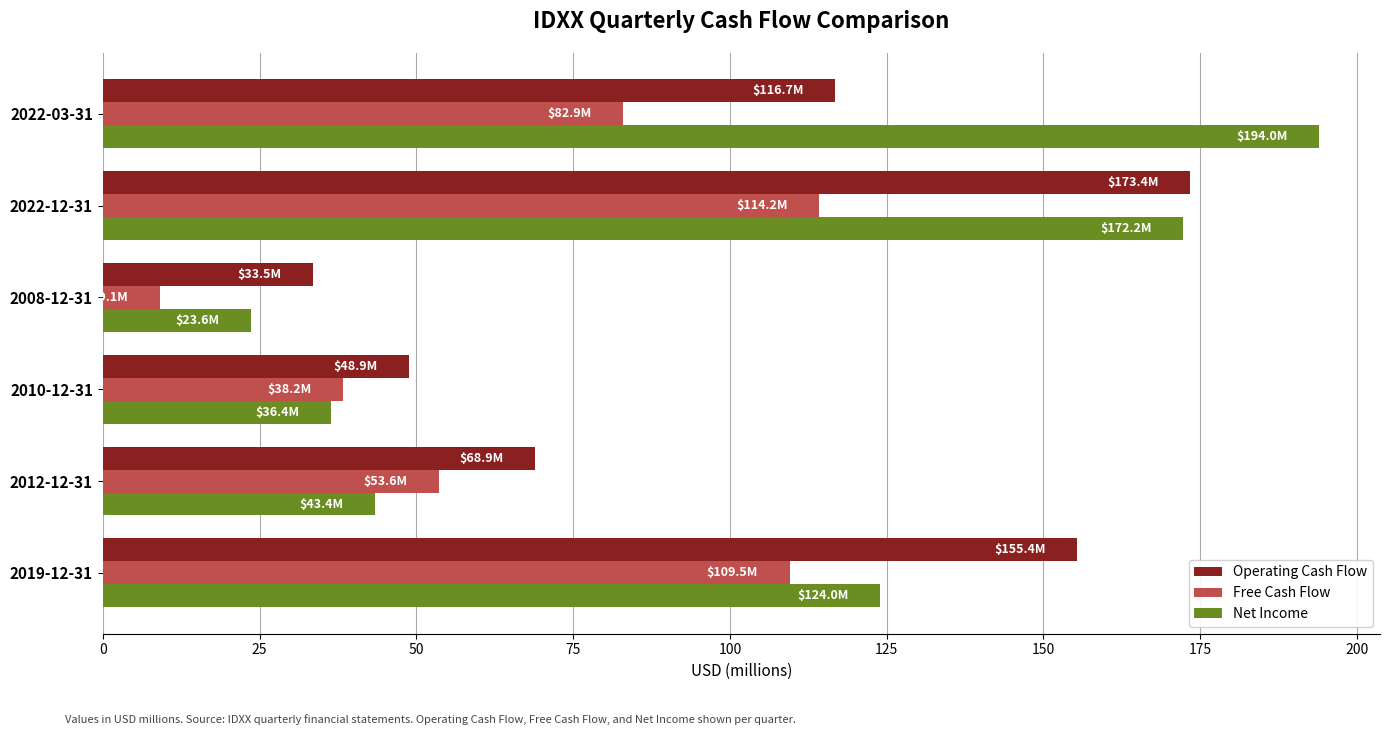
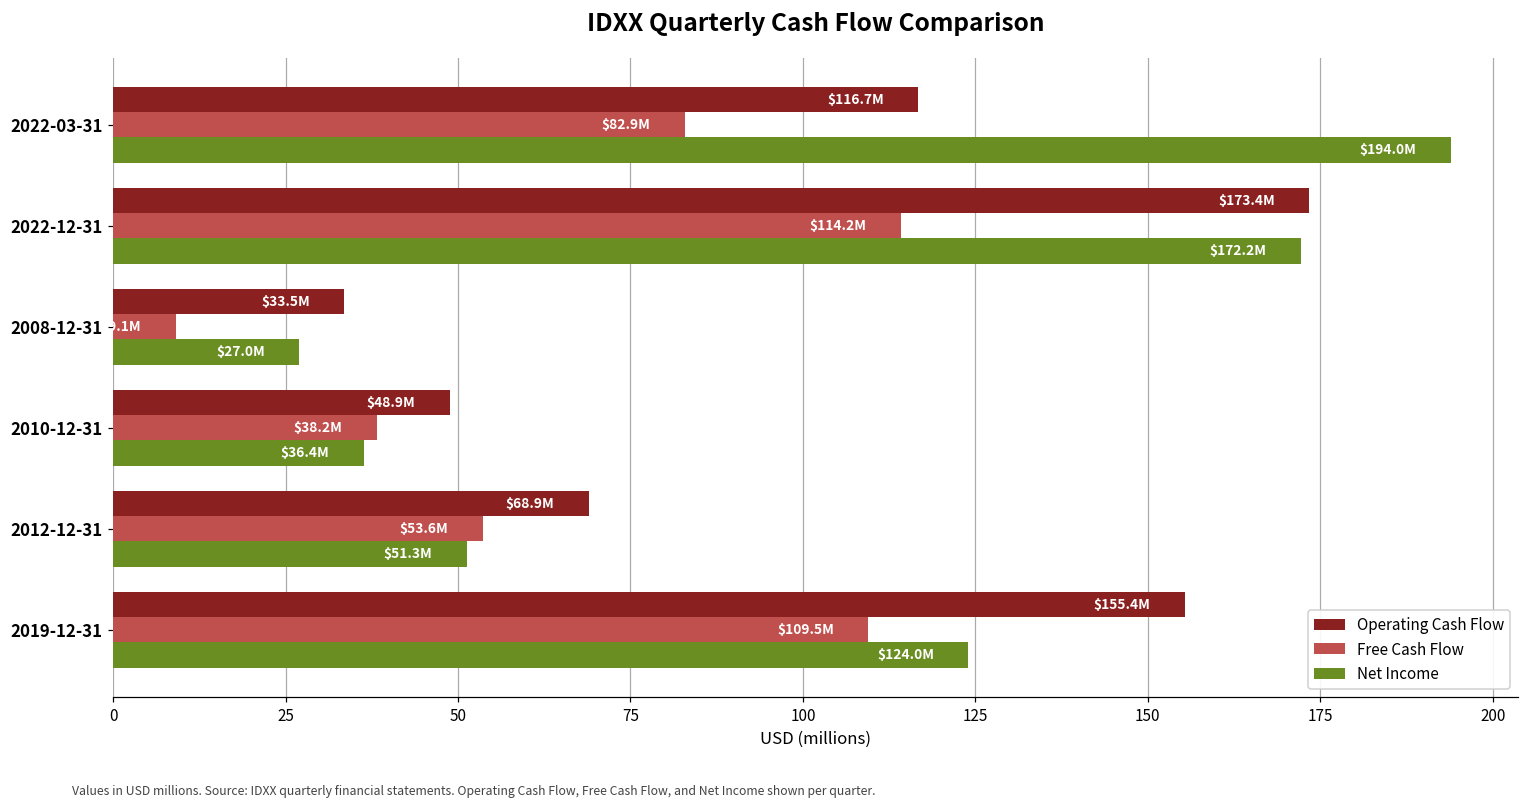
Net Income, 2008-12-31: $23.6M -> $27.0M
Net Income, 2012-12-31: $43.4M -> $51.3M
